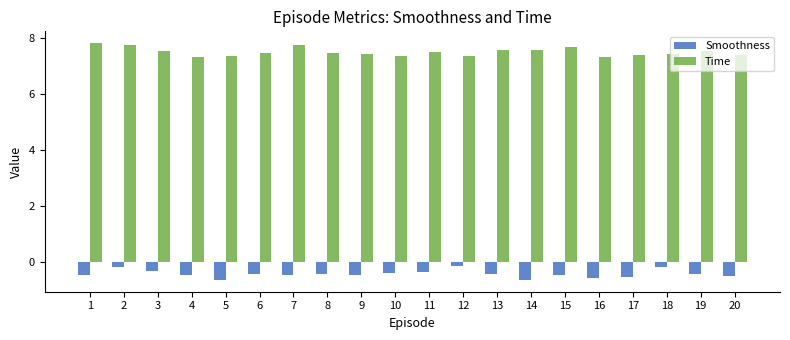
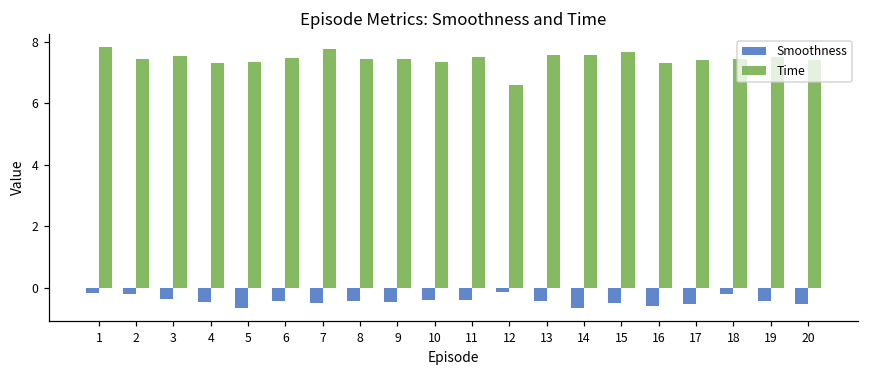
Smoothness, 1: -0.5 -> -0.2
Time, 2: 7.7 -> 7.4
Time, 12: 7.4 -> 6.6
